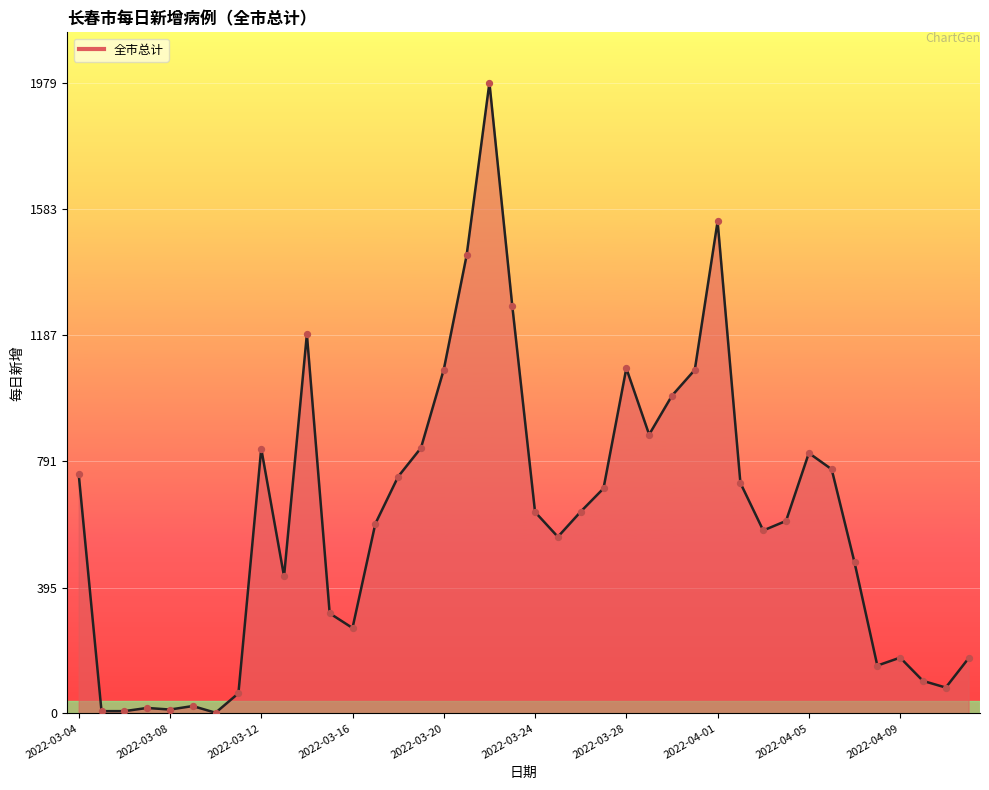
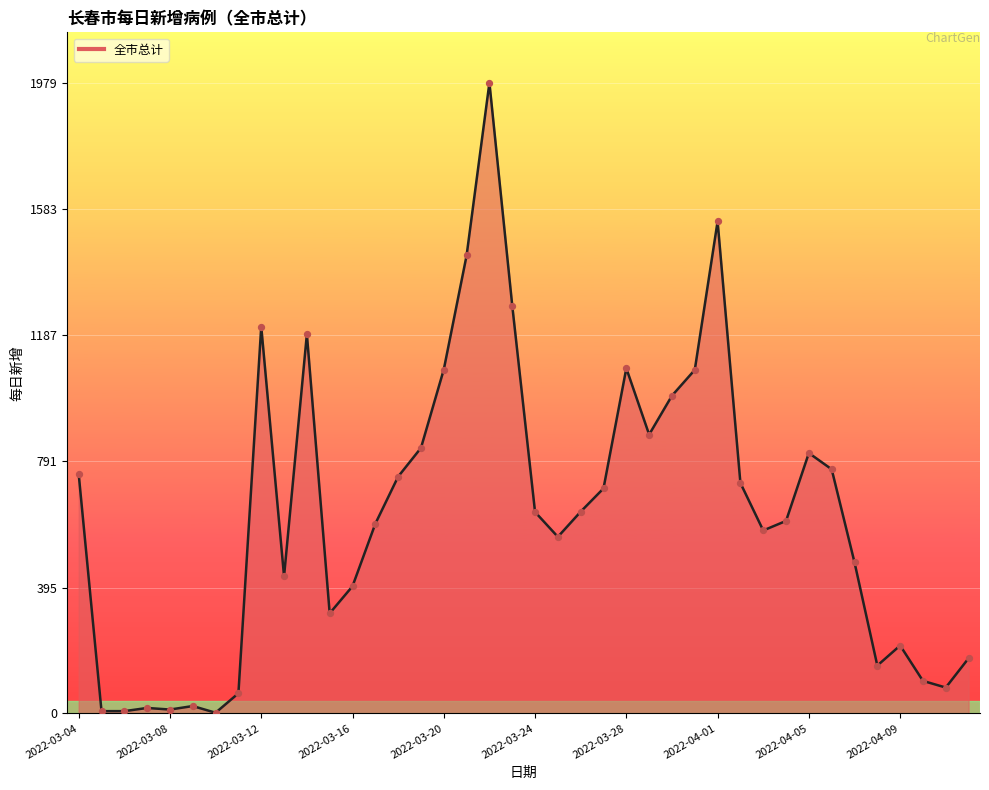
2022-03-12: 830 -> 1210
2022-03-16: 270 -> 400
2022-04-09: 180 -> 210
